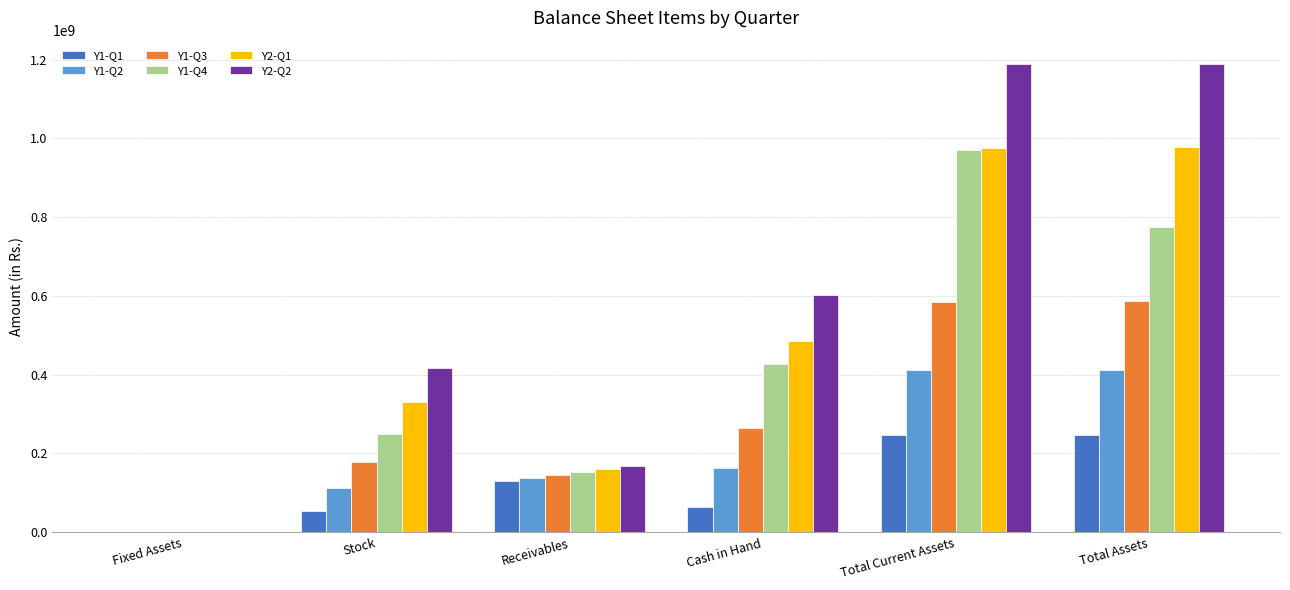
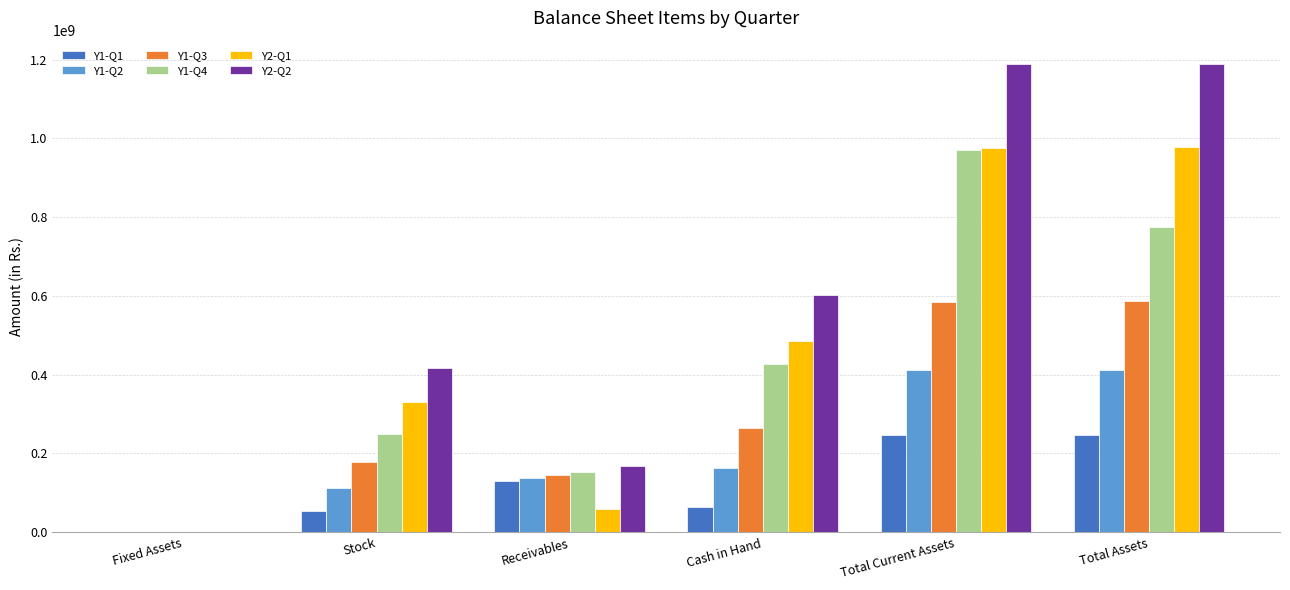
Y2-Q1, Receivables: 160000000 -> 60000000
